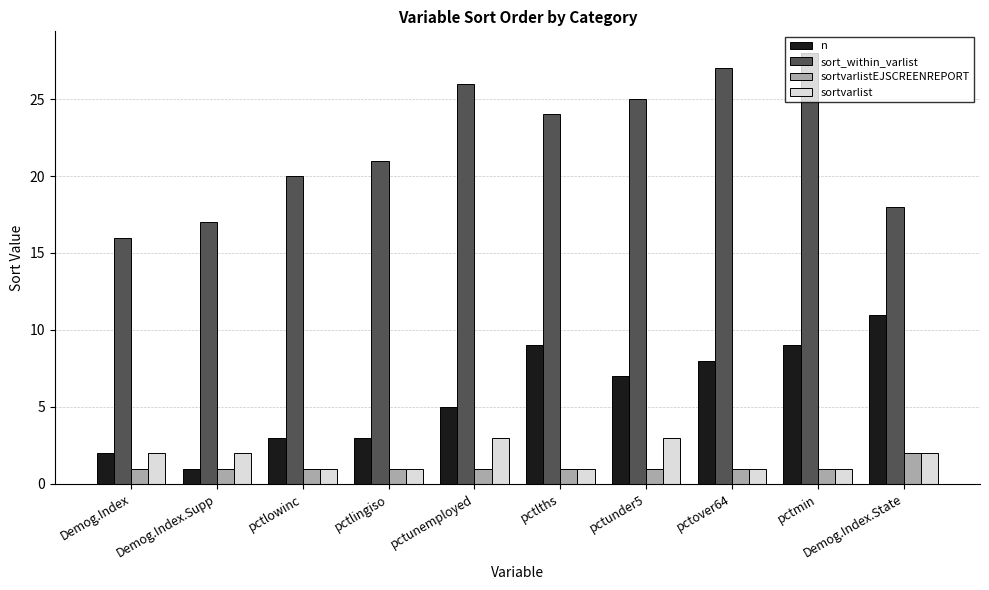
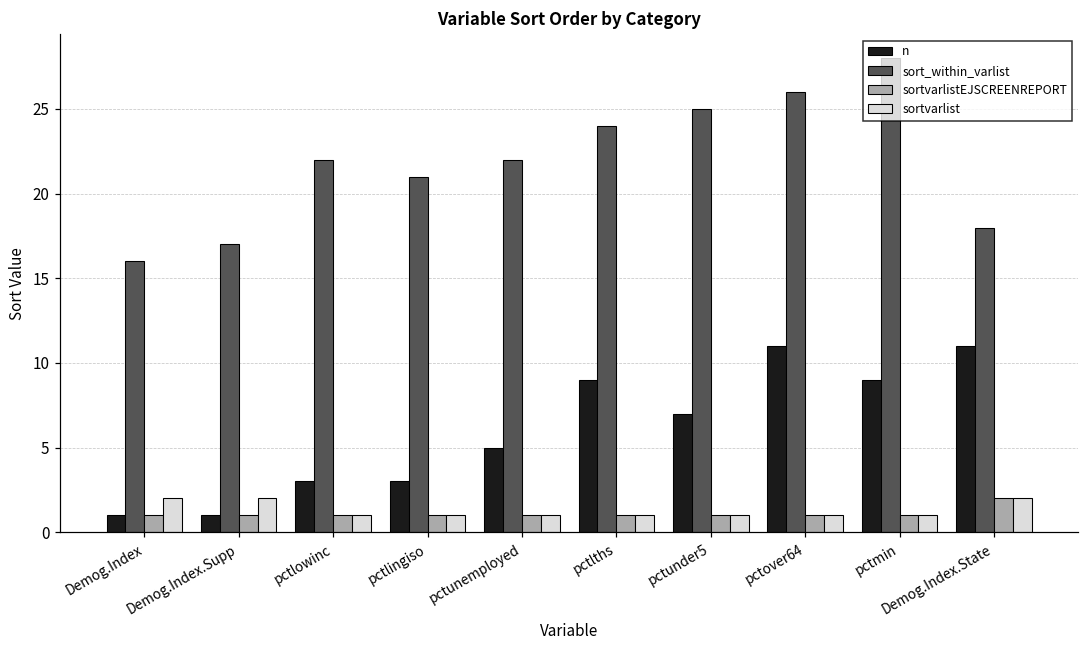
n, Demog.Index: 2 -> 1
sort_within_varlist, pctlowinc: 20 -> 22
sort_within_varlist, pctunemployed: 26 -> 22
sortvarlist, pctunemployed: 3 -> 1
sortvarlist, pctunder5: 3 -> 1
n, pctover64: 8 -> 11
sort_within_varlist, pctover64: 27 -> 26
